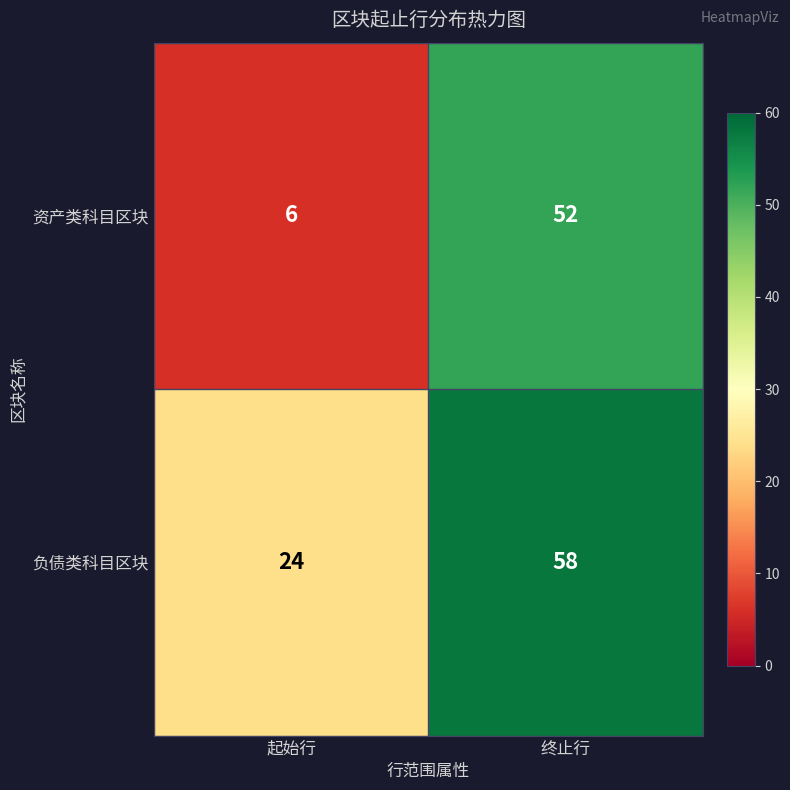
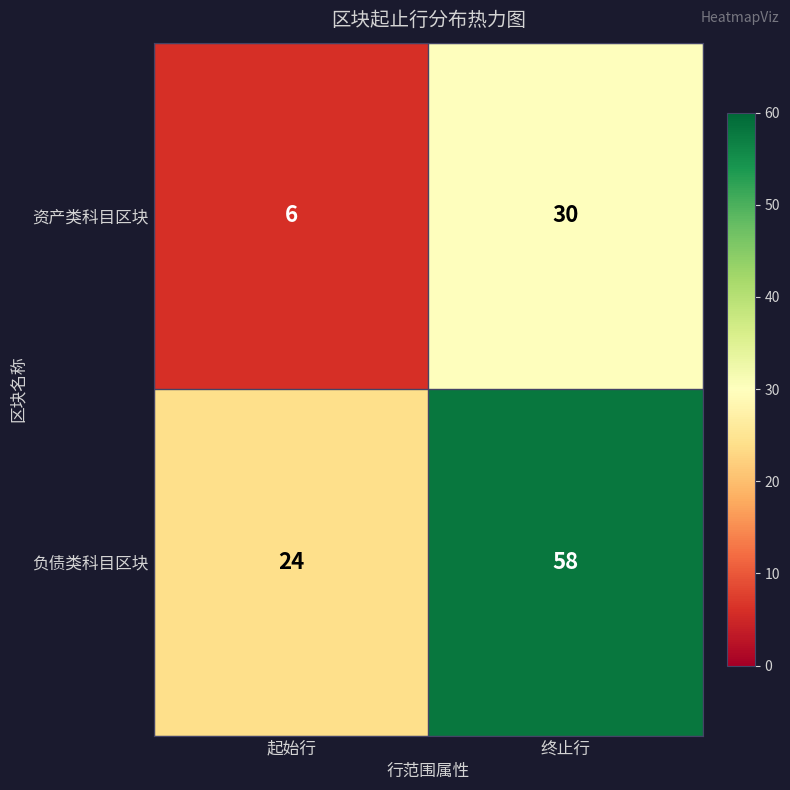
资产类科目区块, 终止行: 52 -> 30
